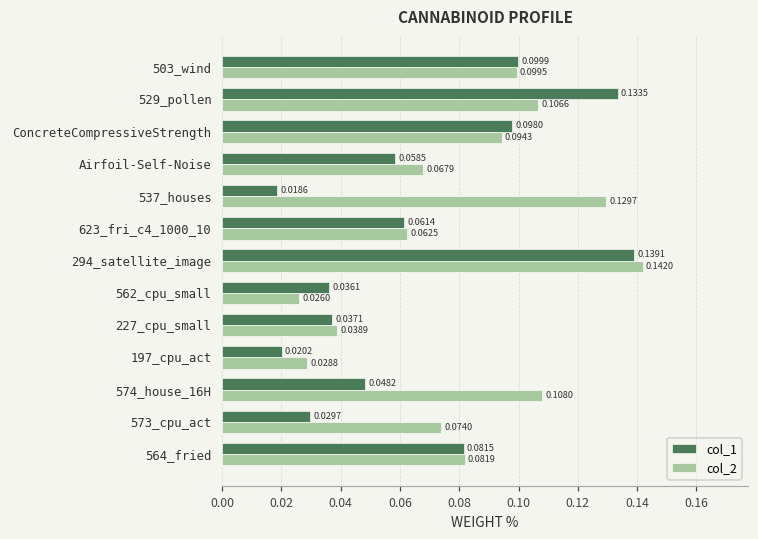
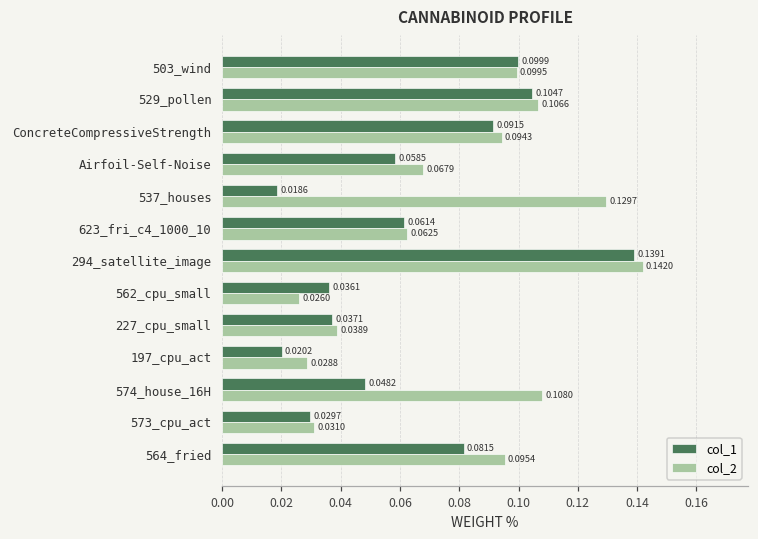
col_1, 529_pollen: 0.1335 -> 0.1047
col_1, ConcreteCompressiveStrength: 0.0980 -> 0.0915
col_2, 573_cpu_act: 0.0740 -> 0.0310
col_2, 564_fried: 0.0819 -> 0.0954
